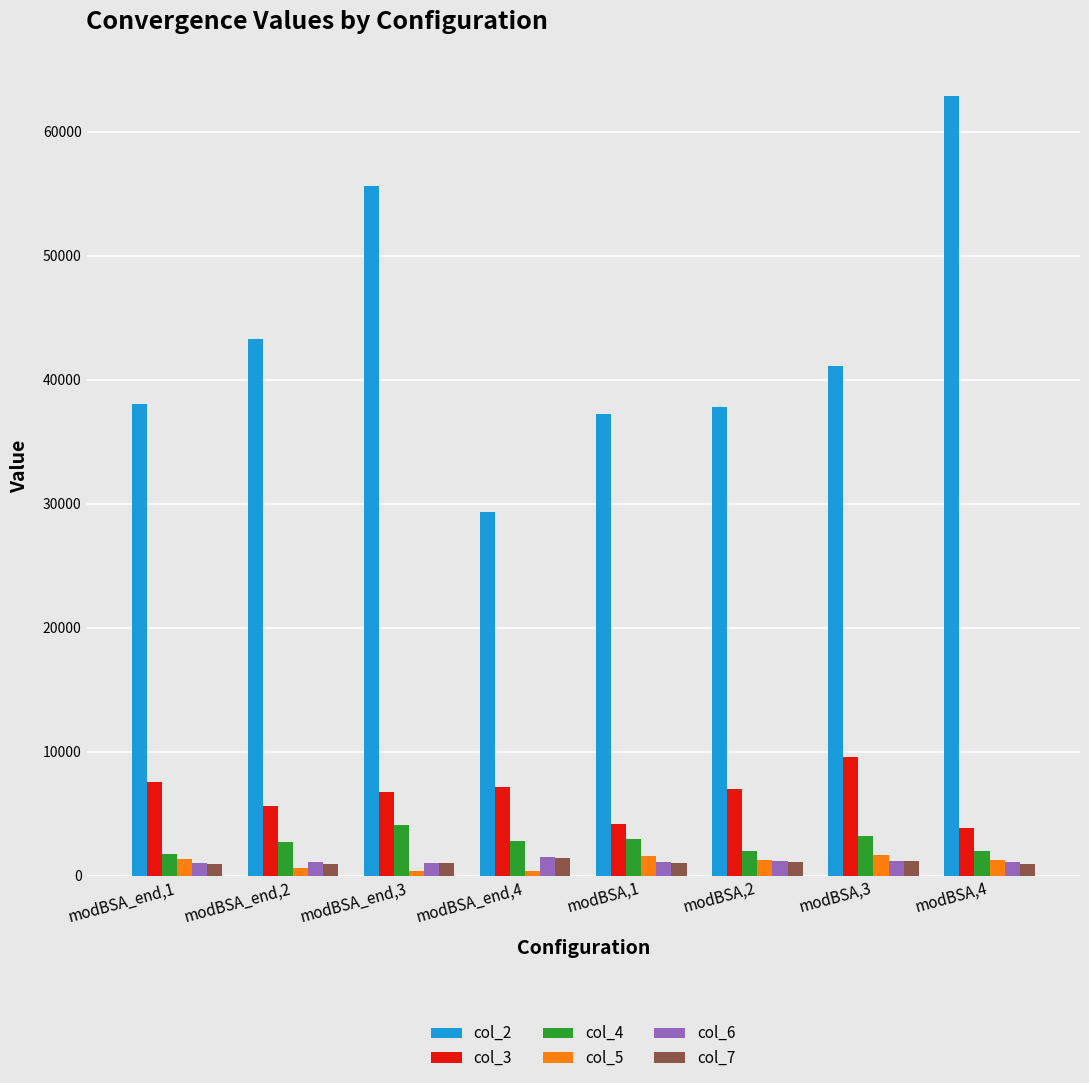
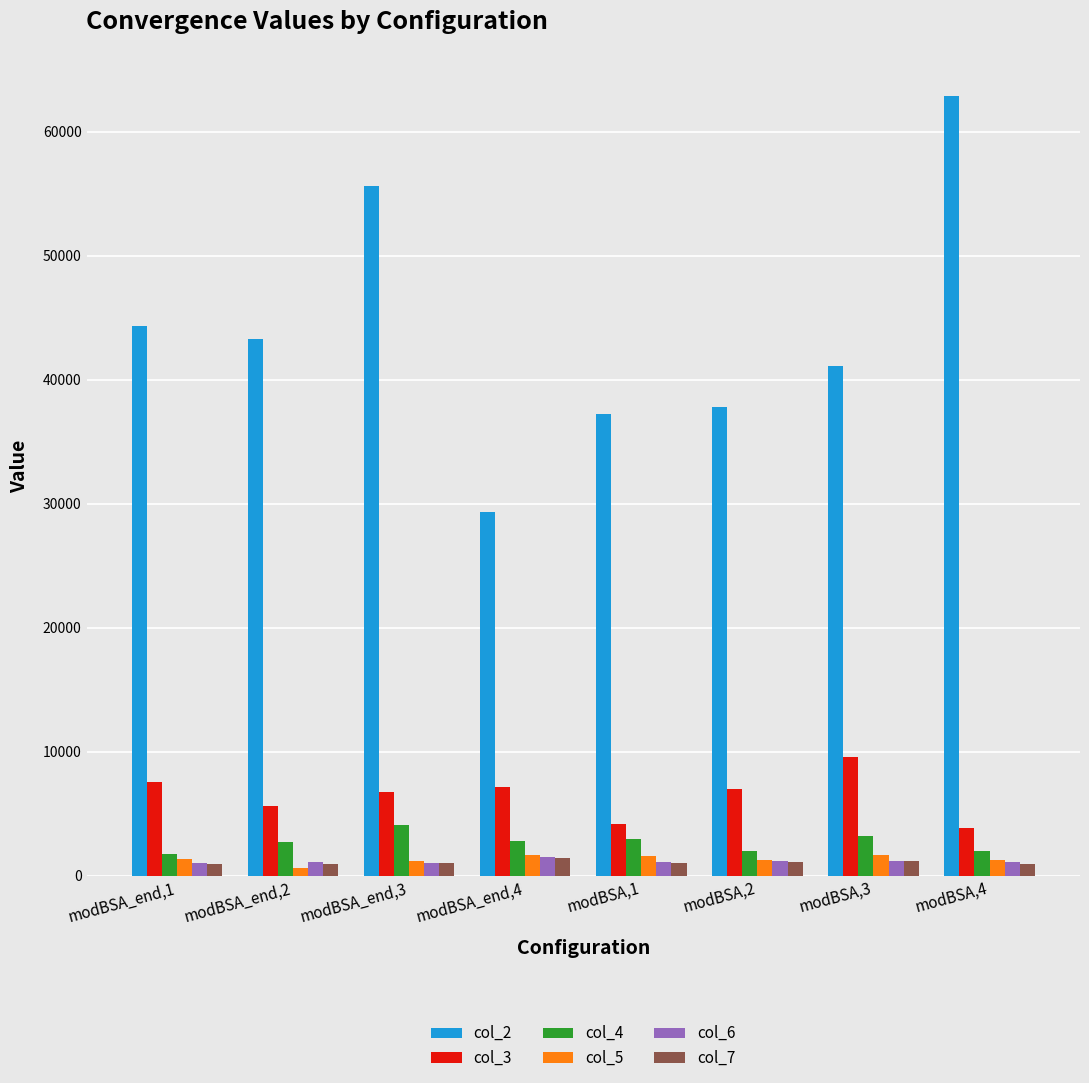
col_2, modBSA_end,1: 38100 -> 44300
col_5, modBSA_end,3: 400 -> 1200
col_5, modBSA_end,4: 400 -> 1700
